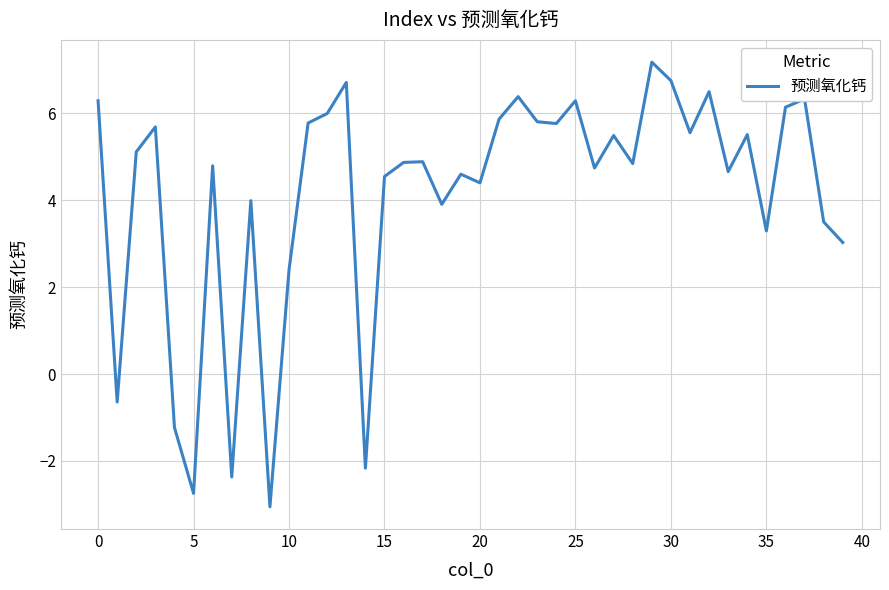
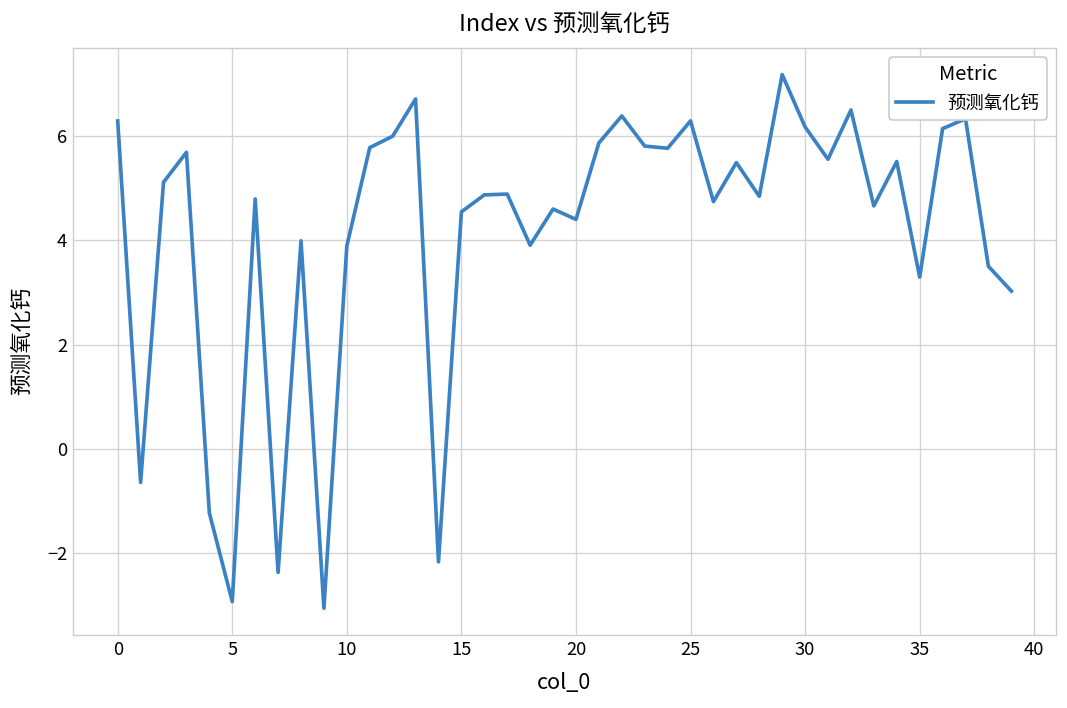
5: -2.7 -> -2.9
10: 2.4 -> 3.9
30: 6.8 -> 6.2
